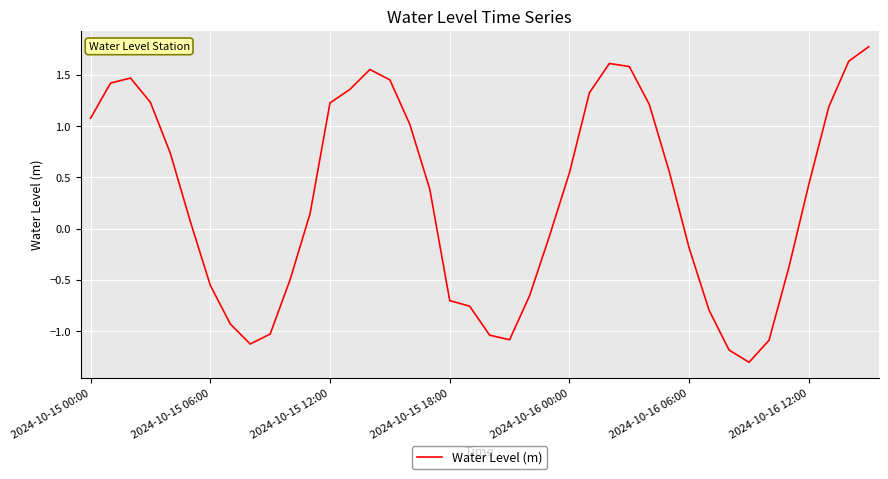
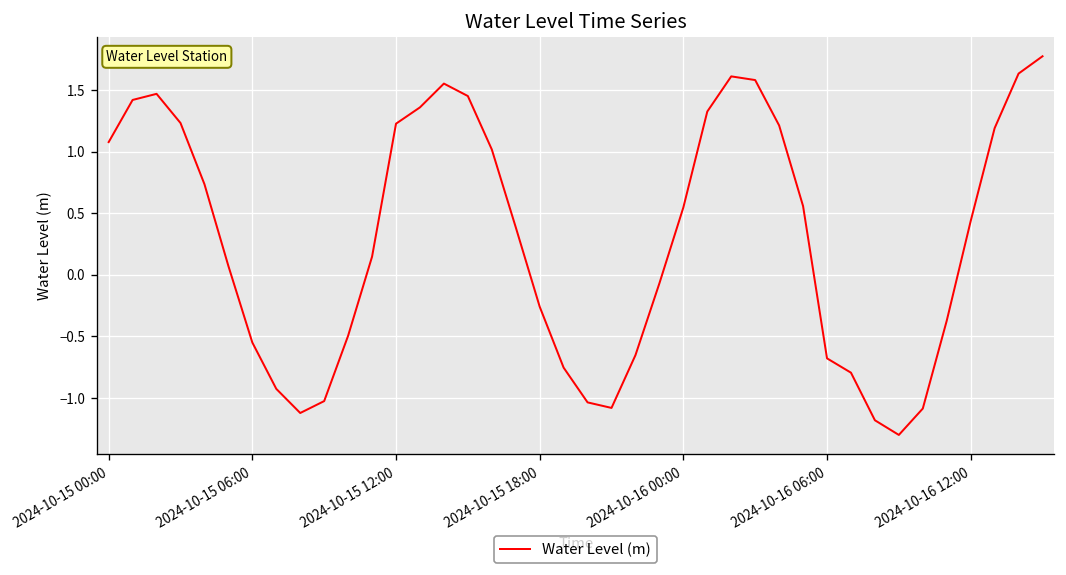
2024-10-15 18:00: -0.70 -> -0.26
2024-10-16 06:00: -0.19 -> -0.68
